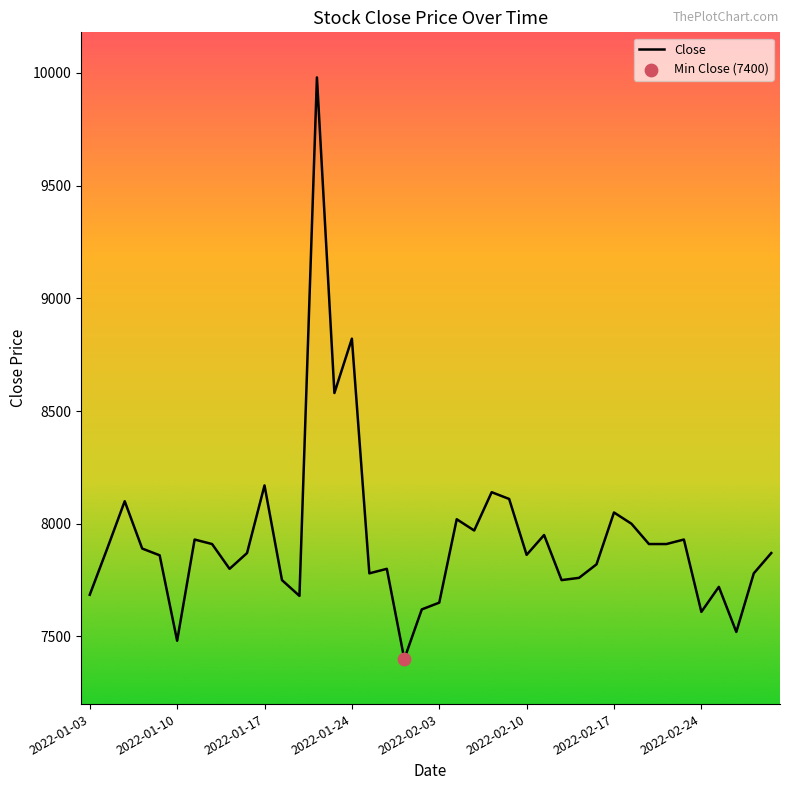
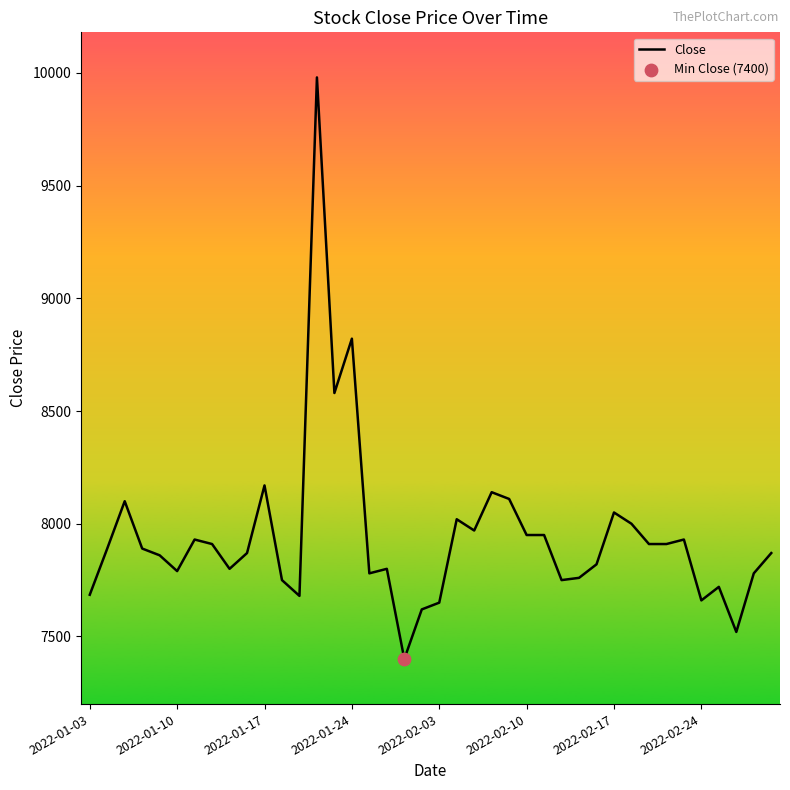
Close, 2022-01-10: 7480 -> 7790
Close, 2022-02-10: 7860 -> 7950
Close, 2022-02-24: 7610 -> 7660
